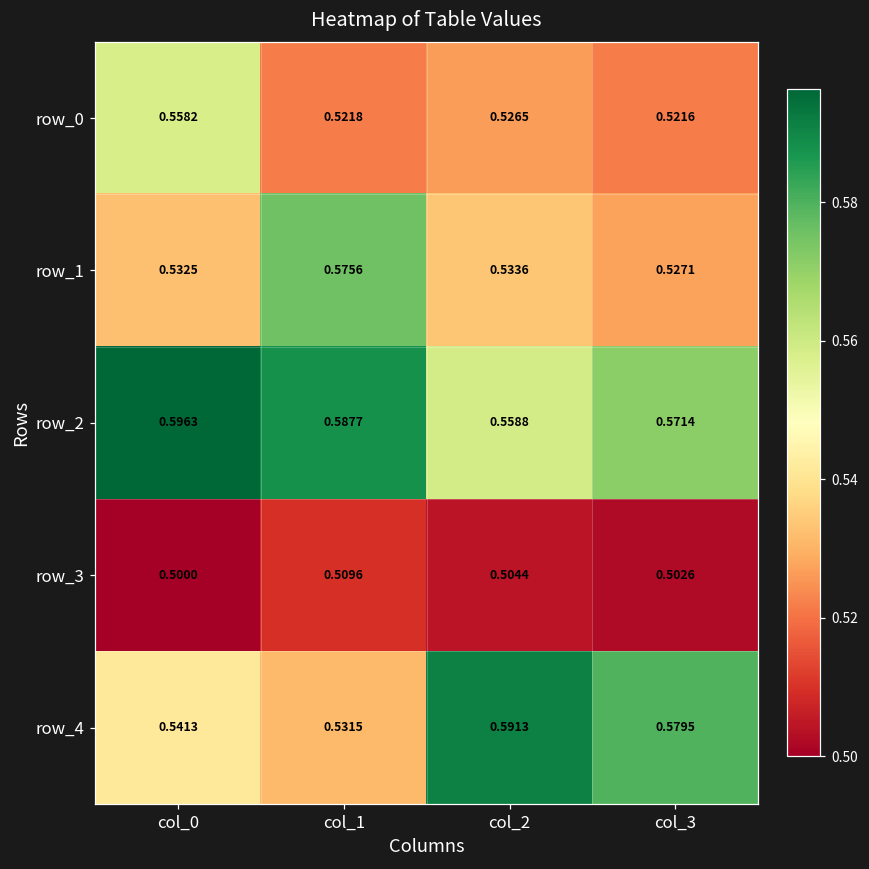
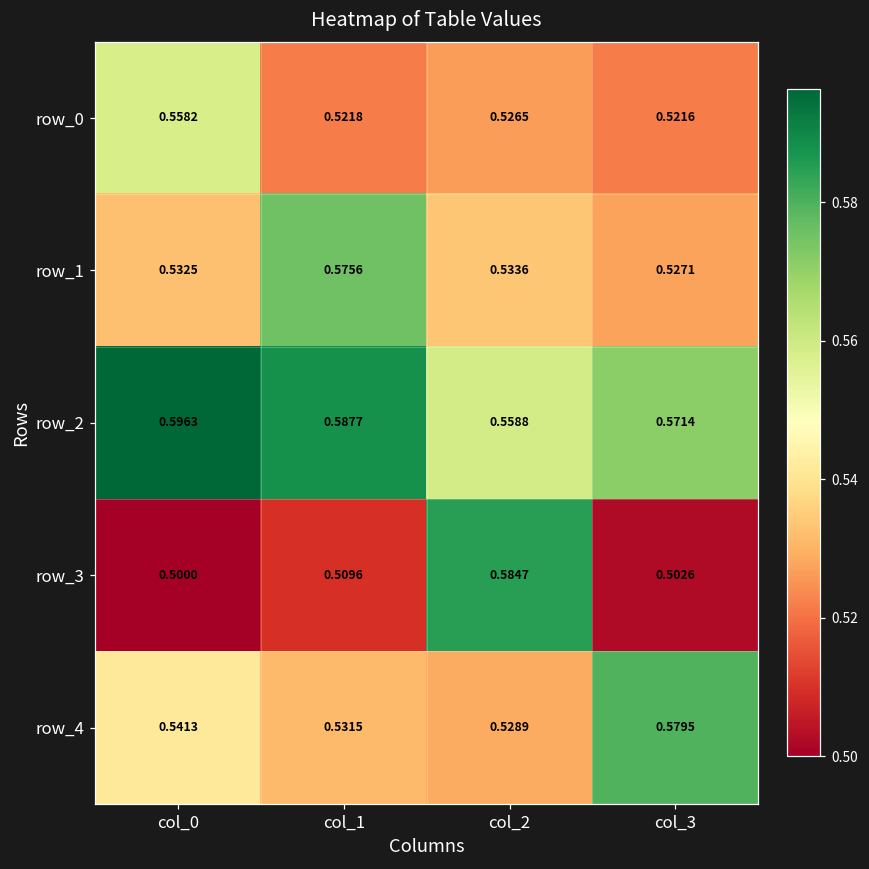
row_3, col_2: 0.5044 -> 0.5847
row_4, col_2: 0.5913 -> 0.5289
